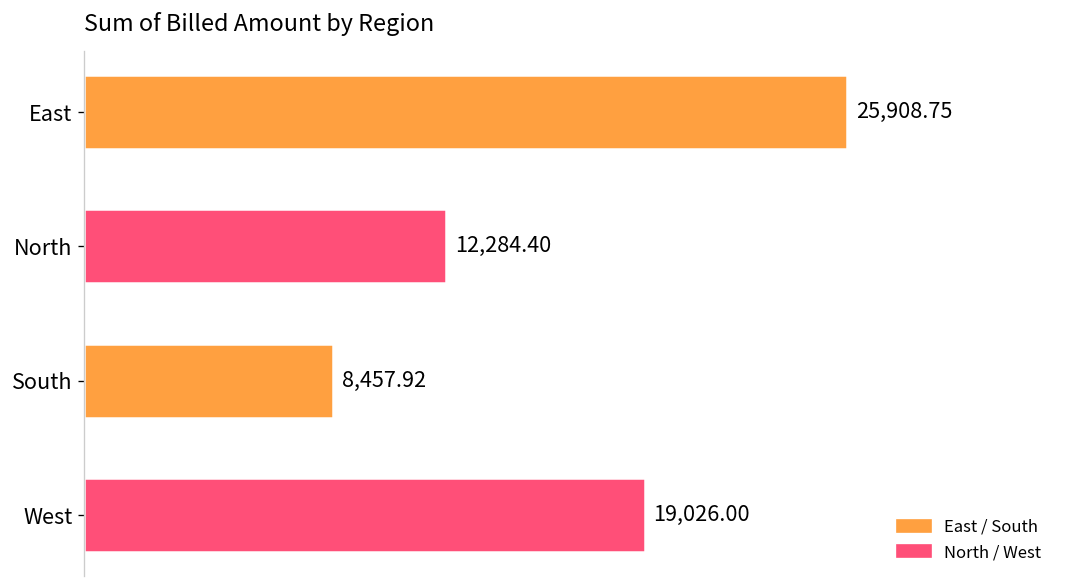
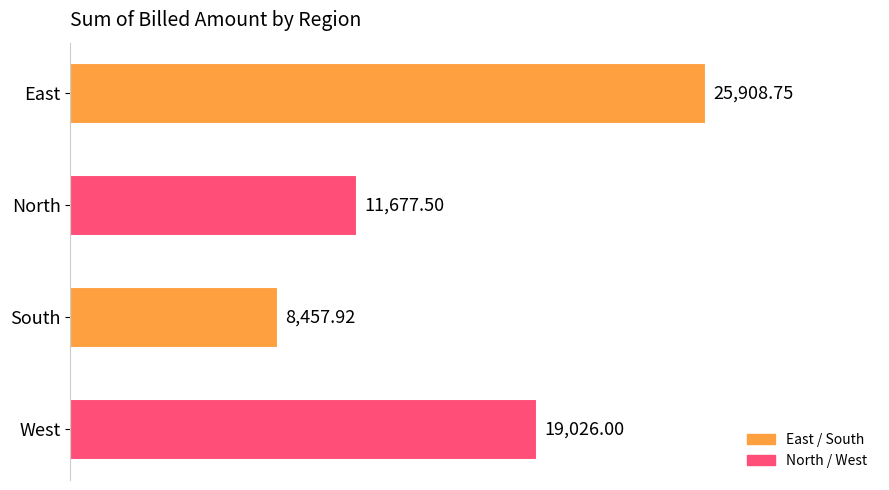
North: 12,284.40 -> 11,677.50
